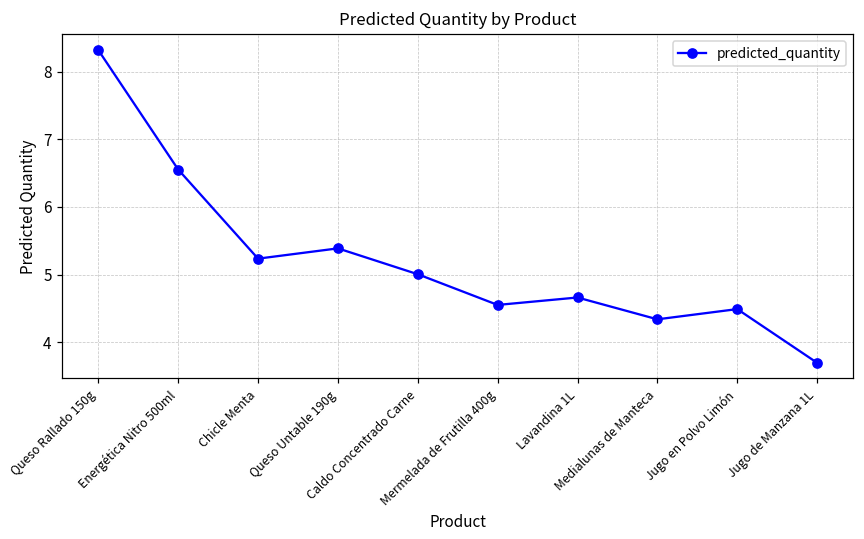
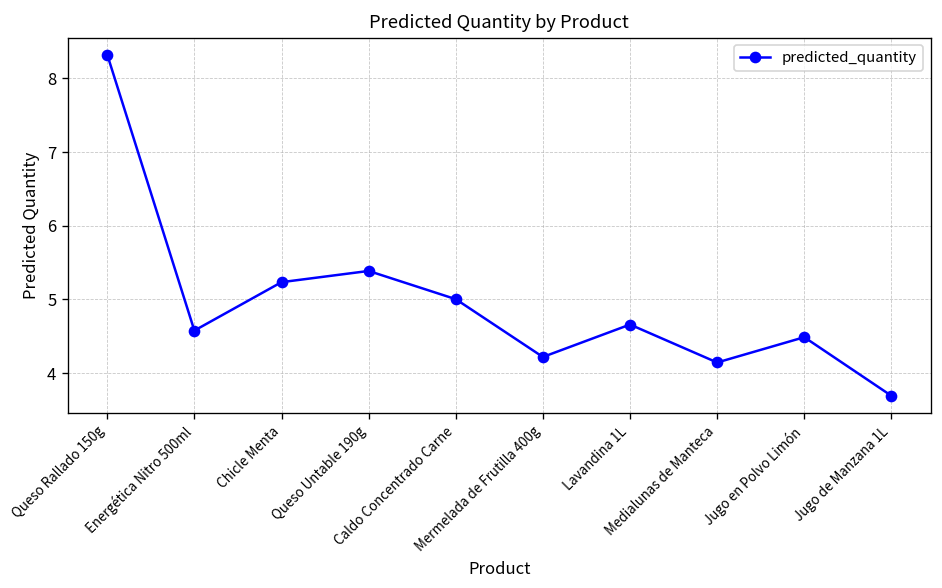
Energética Nitro 500ml: 6.6 -> 4.6
Mermelada de Frutilla 400g: 4.6 -> 4.2
Medialunas de Manteca: 4.3 -> 4.1
